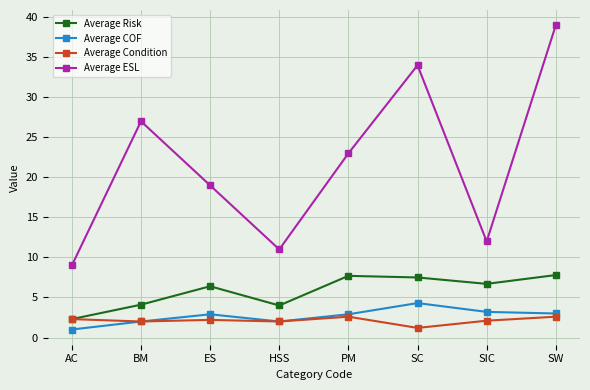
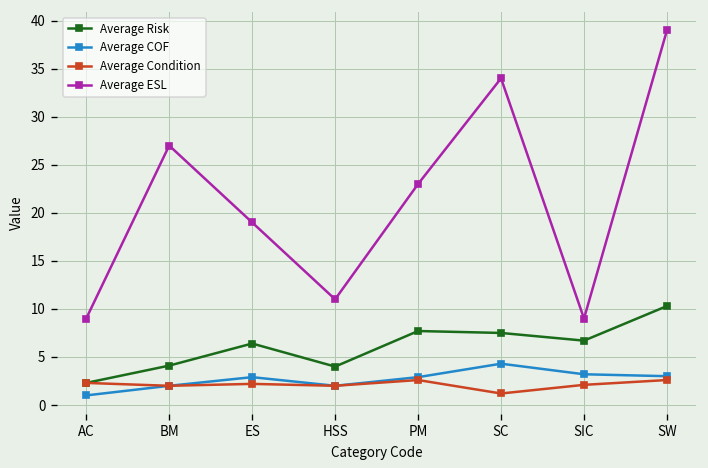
Average ESL, SIC: 12 -> 9
Average Risk, SW: 8 -> 10
